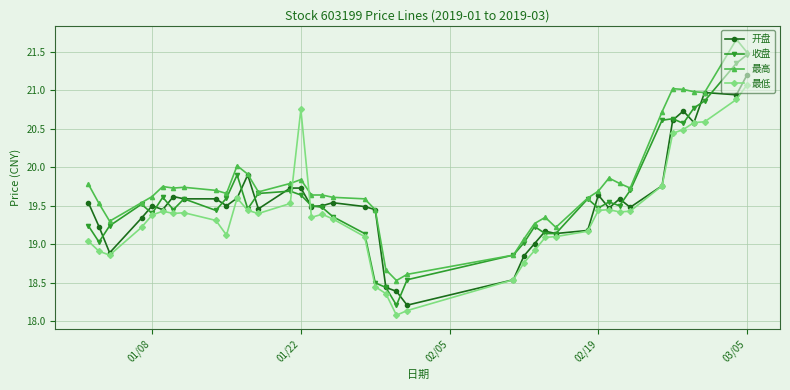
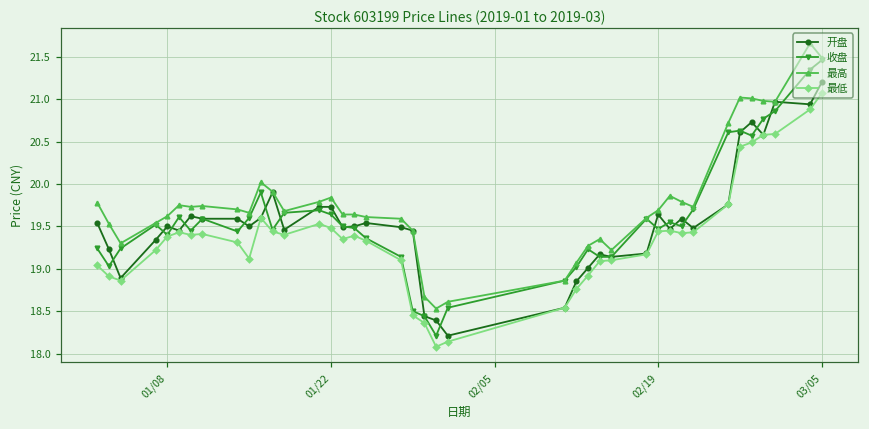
最低, 01/22: 20.8 -> 19.5
